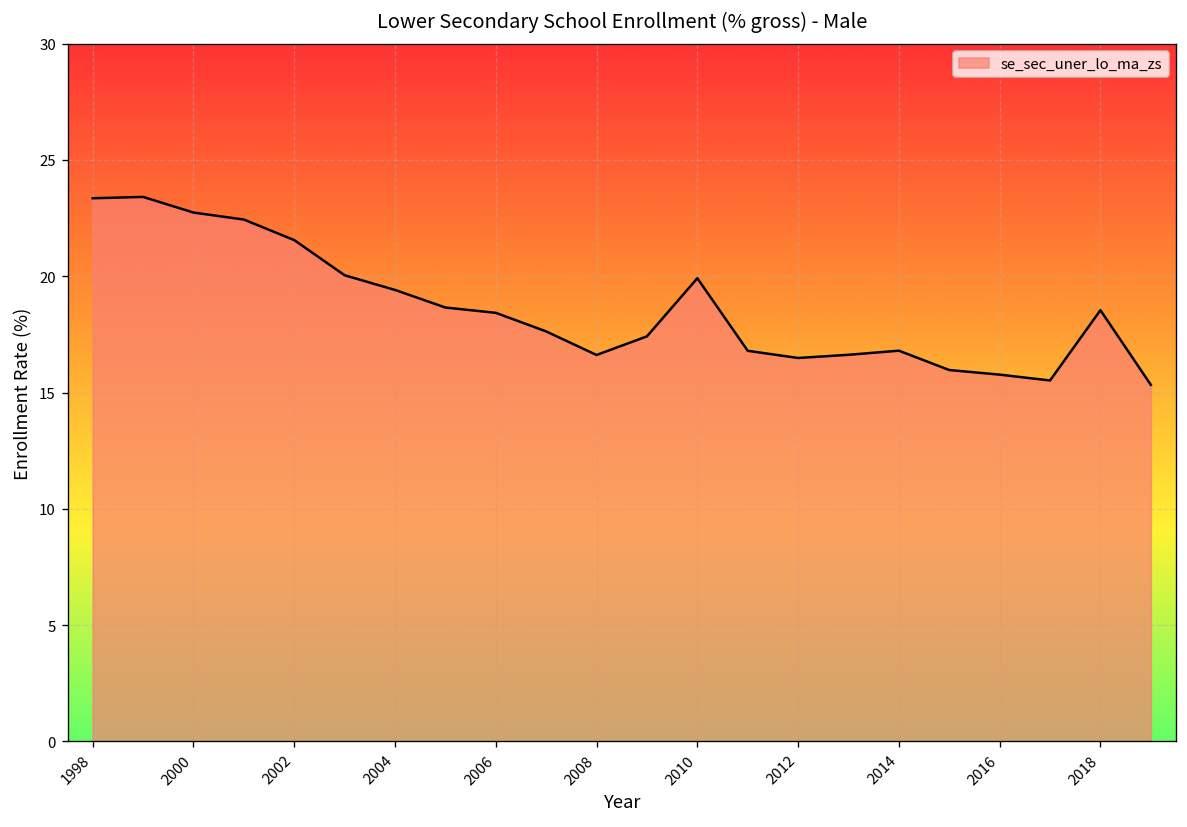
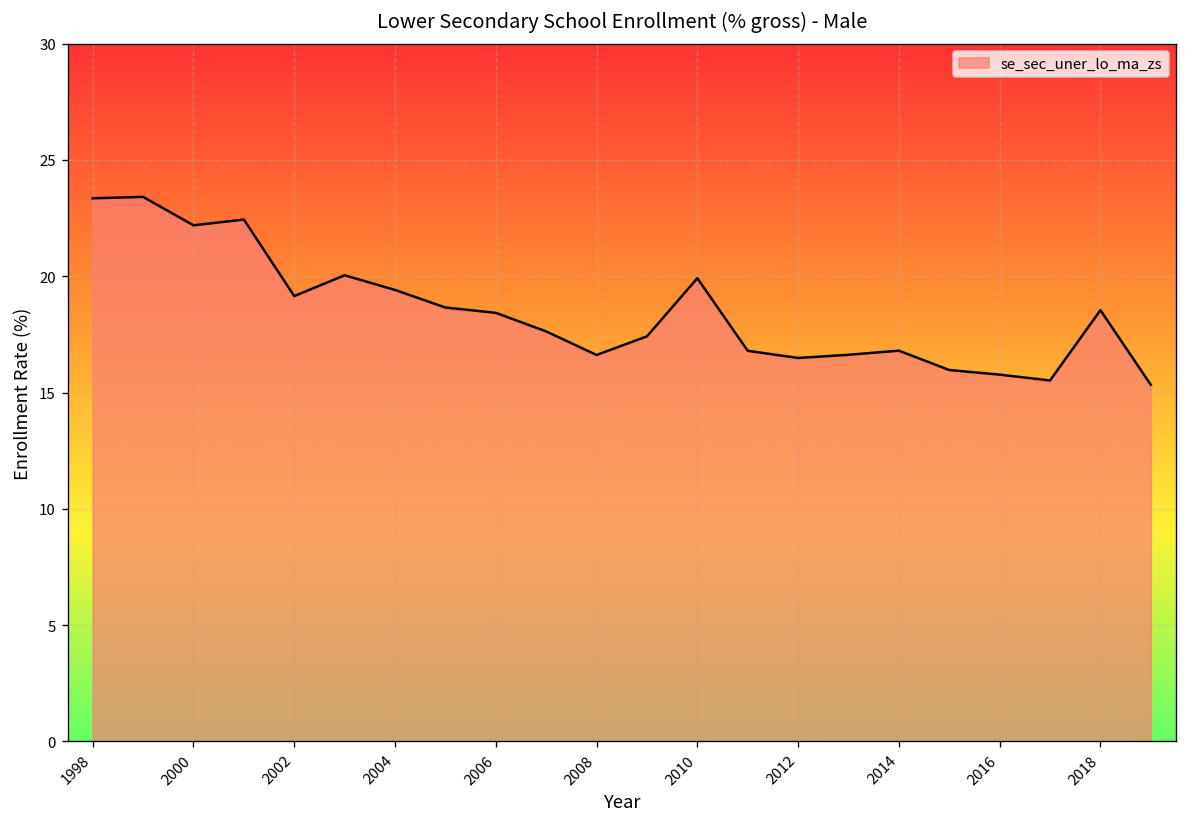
2000: 22.7 -> 22.2
2002: 21.6 -> 19.1
